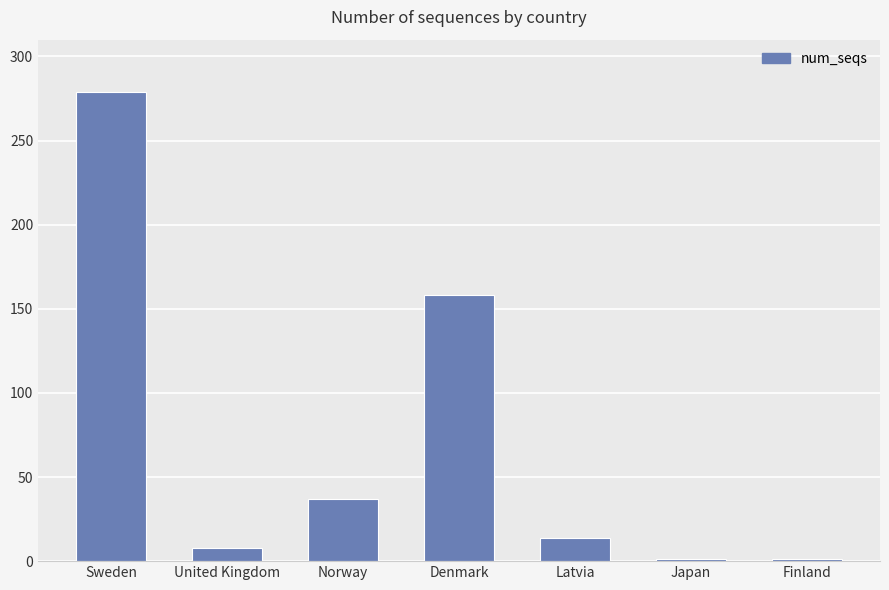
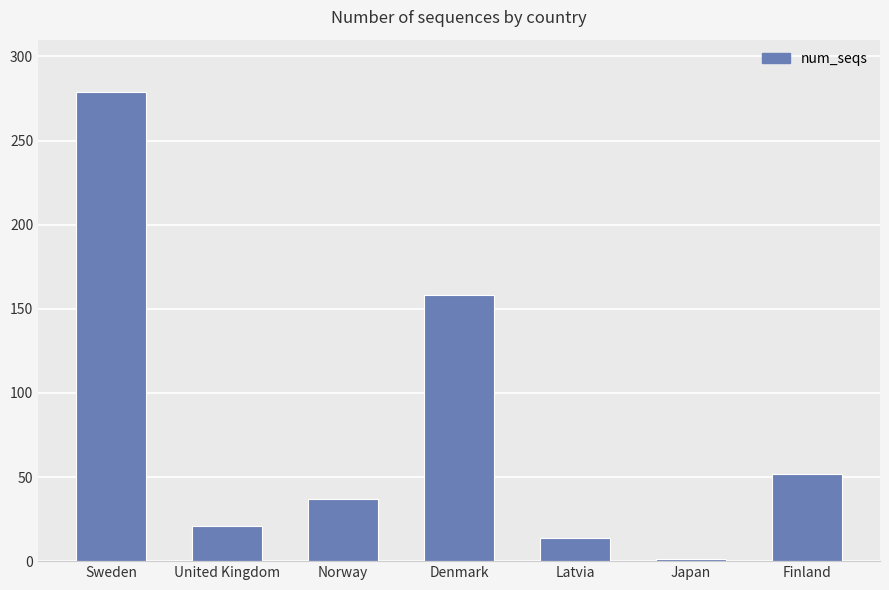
United Kingdom: 8 -> 21
Finland: 1 -> 52
